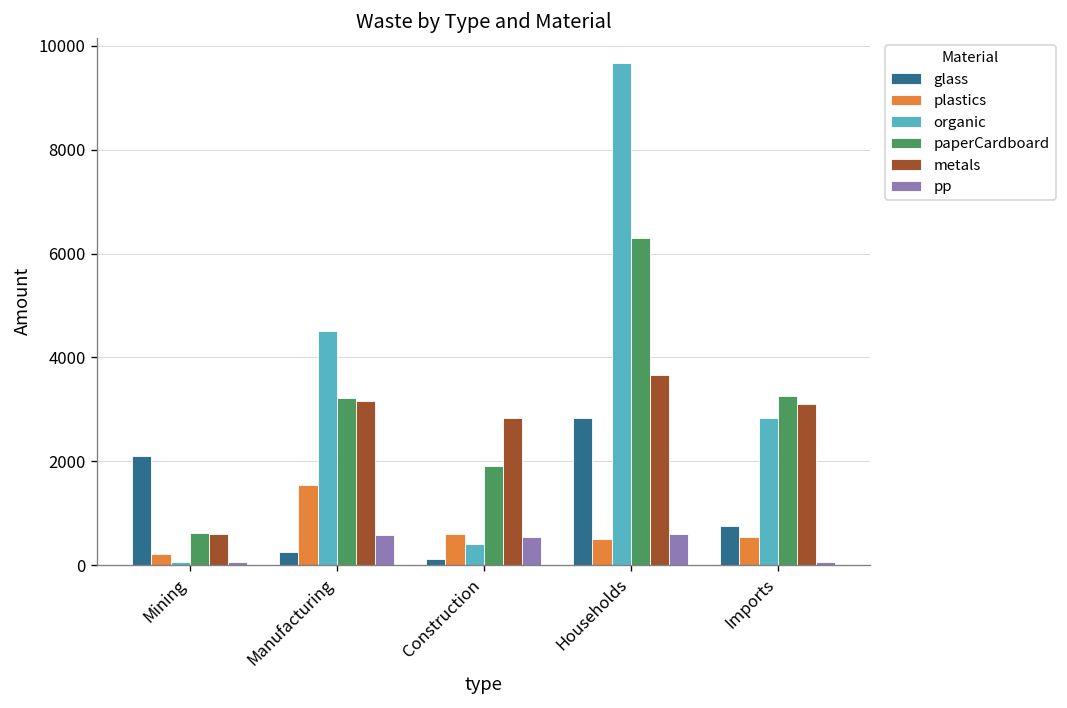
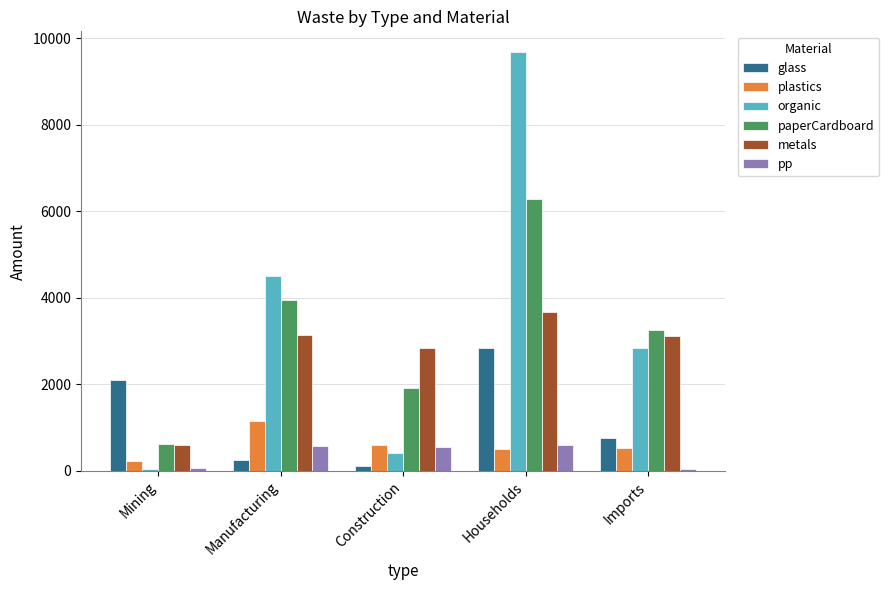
plastics, Manufacturing: 1500 -> 1200
paperCardboard, Manufacturing: 3200 -> 3900
